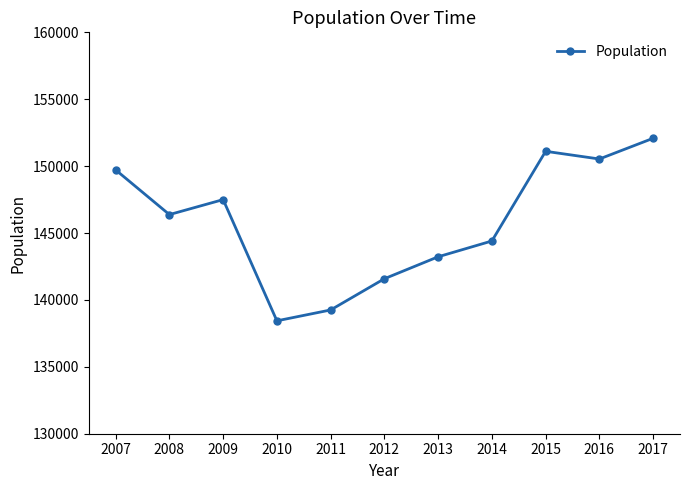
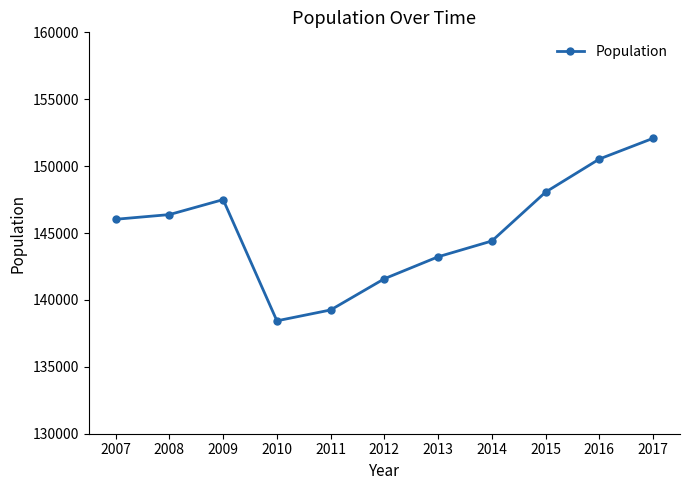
2007: 149700 -> 146000
2015: 151100 -> 148100
